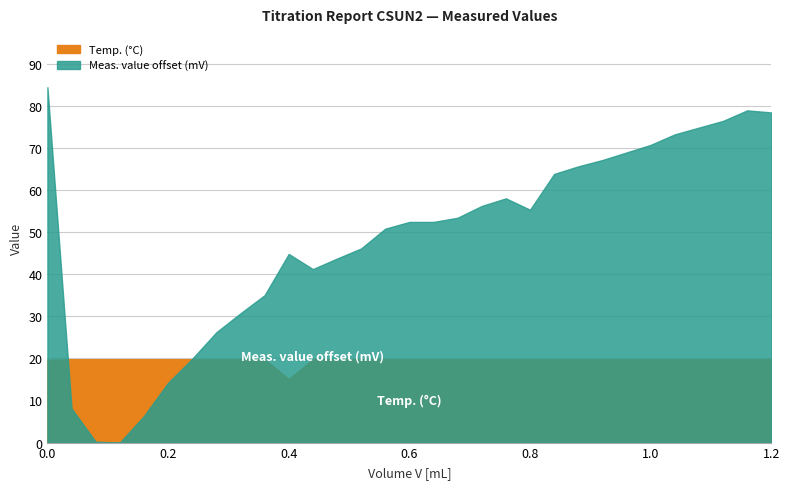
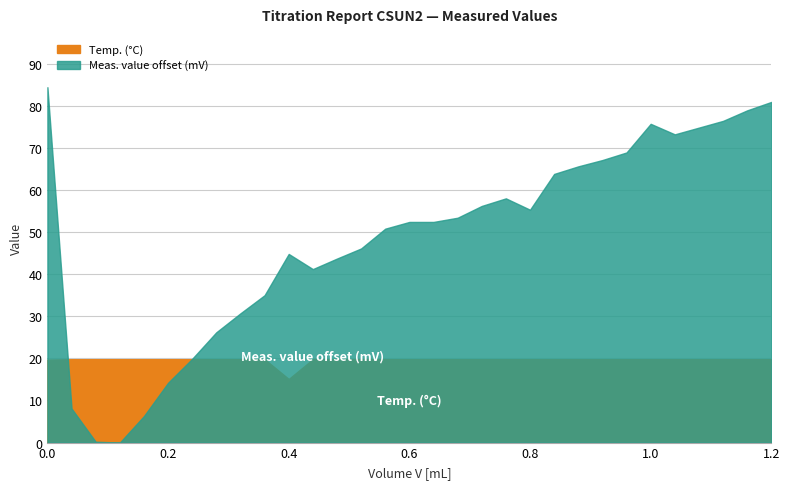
Meas. value offset (mV), 1.0: 71 -> 76
Meas. value offset (mV), 1.2: 78 -> 81
